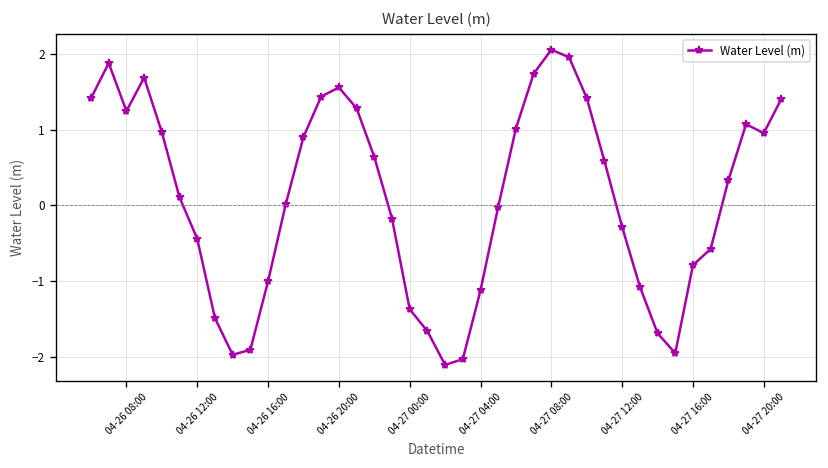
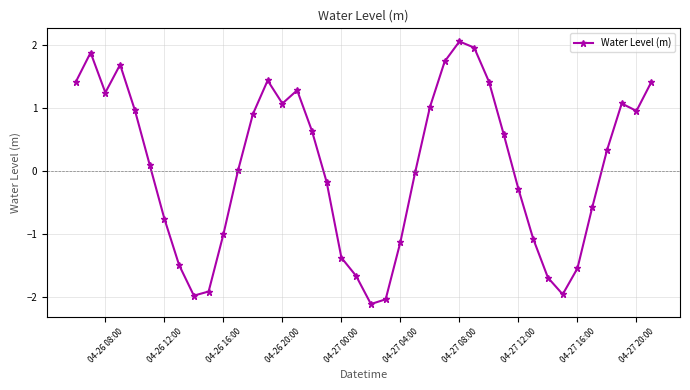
04-26 12:00: -0.4 -> -0.8
04-26 20:00: 1.6 -> 1.1
04-27 16:00: -0.8 -> -1.5
